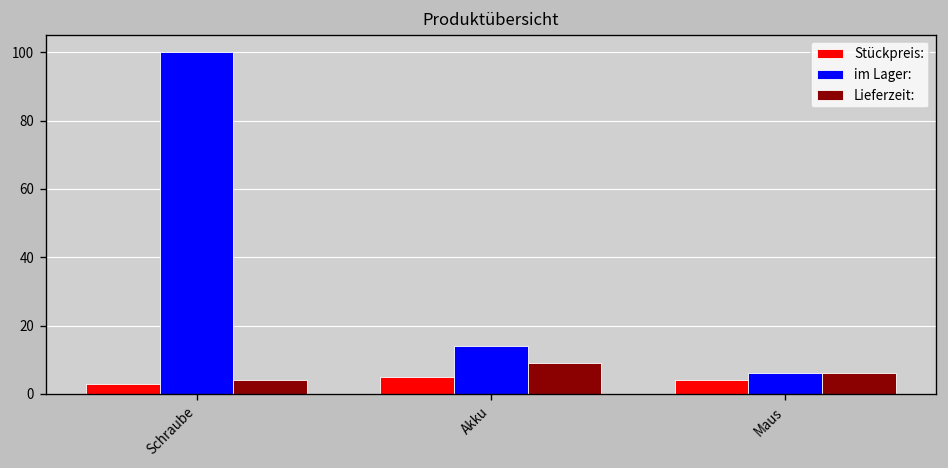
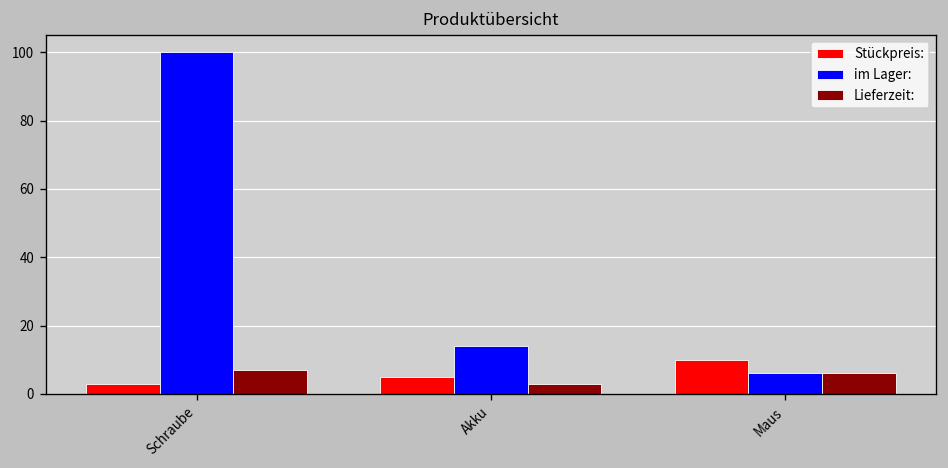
Lieferzeit:, Schraube: 4 -> 7
Lieferzeit:, Akku: 9 -> 3
Stückpreis:, Maus: 4 -> 10
